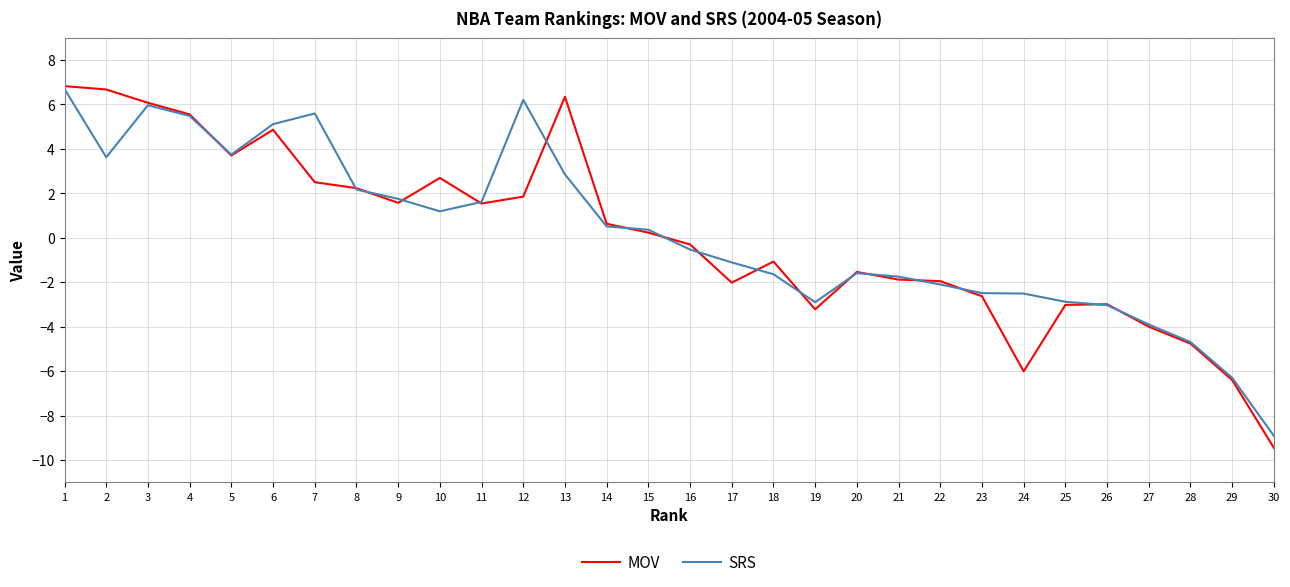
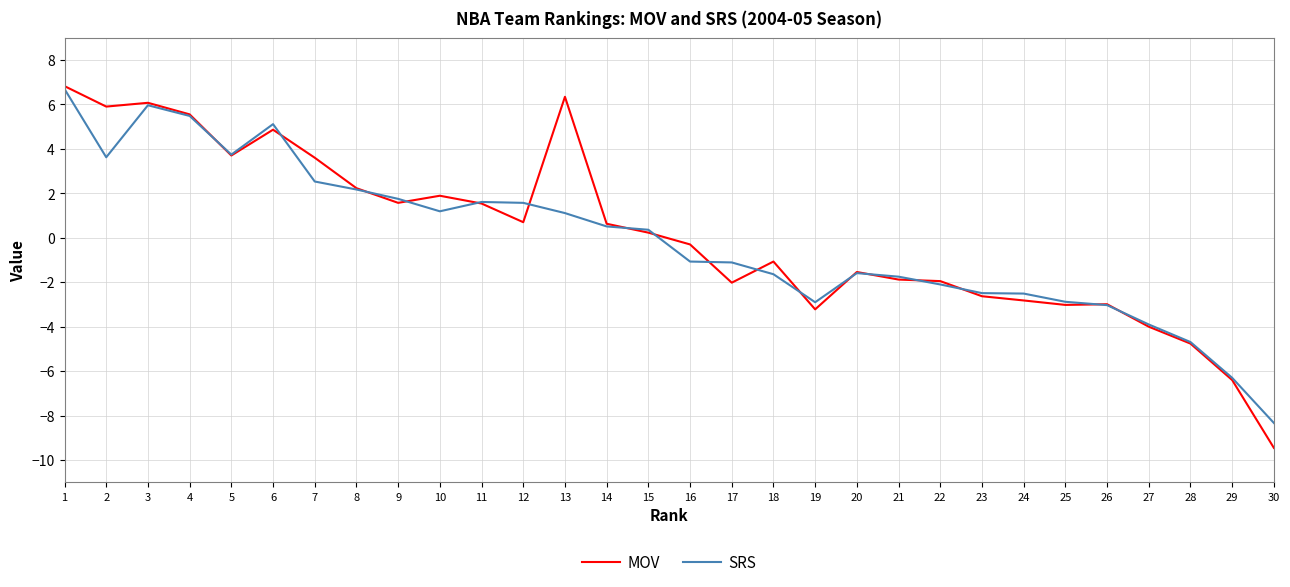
MOV, 2: 6.7 -> 5.9
MOV, 7: 2.5 -> 3.6
SRS, 7: 5.6 -> 2.5
MOV, 10: 2.7 -> 1.9
MOV, 12: 1.9 -> 0.7
SRS, 12: 6.2 -> 1.6
SRS, 13: 2.9 -> 1.1
SRS, 16: -0.5 -> -1.1
MOV, 24: -6.0 -> -2.8
SRS, 30: -8.9 -> -8.3
